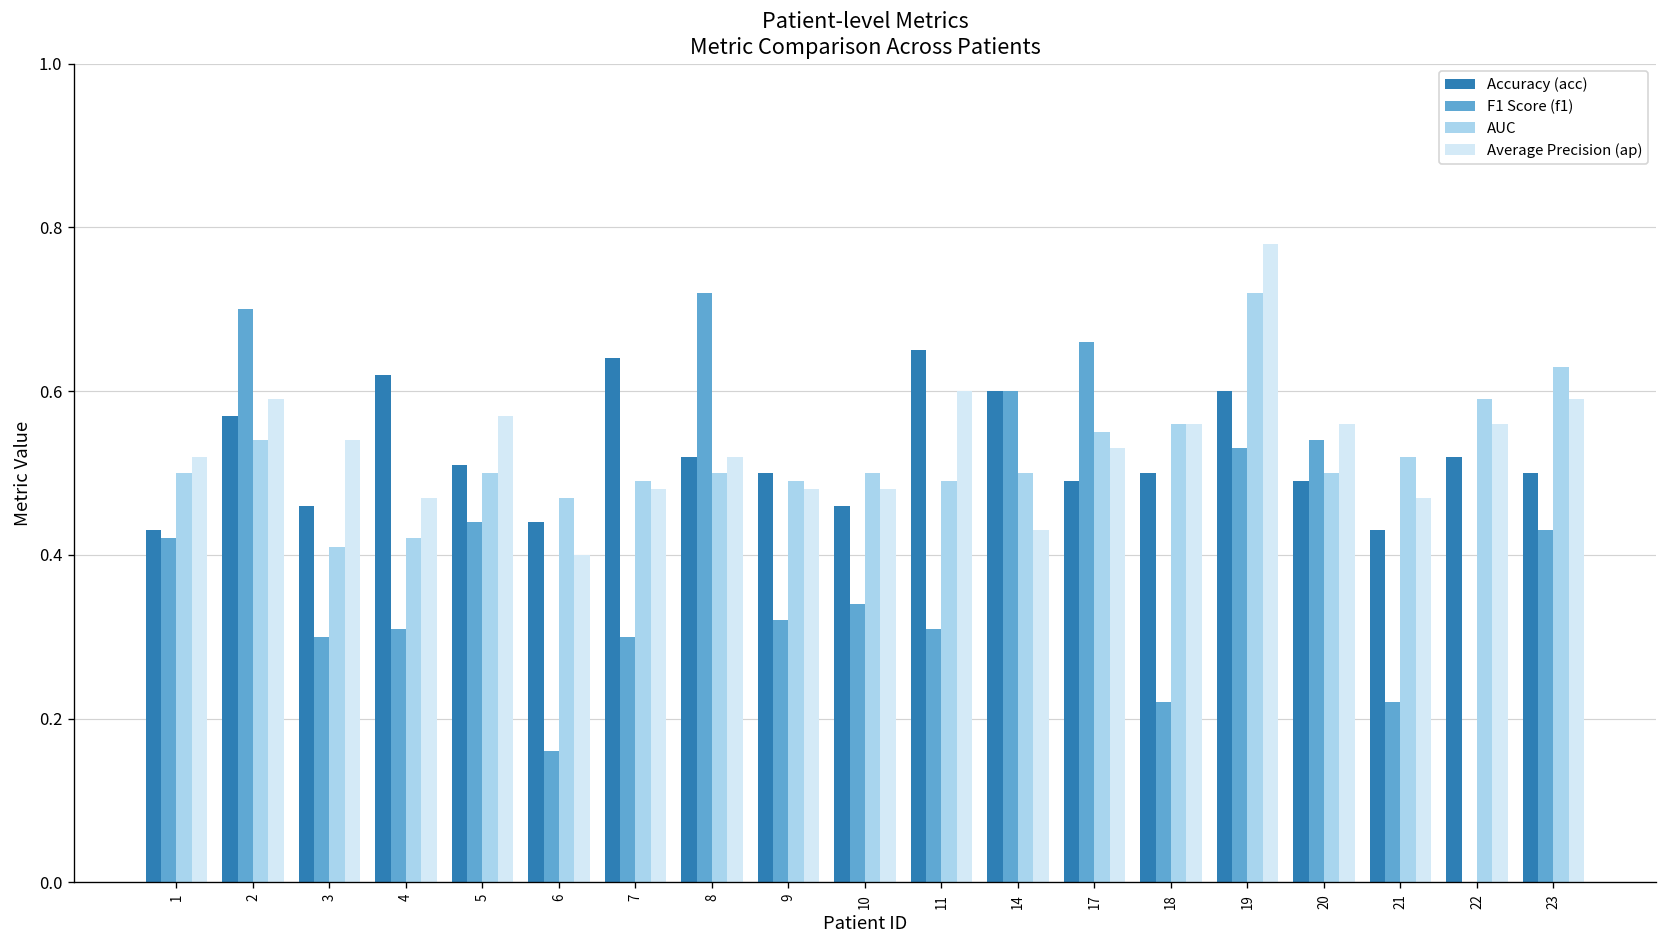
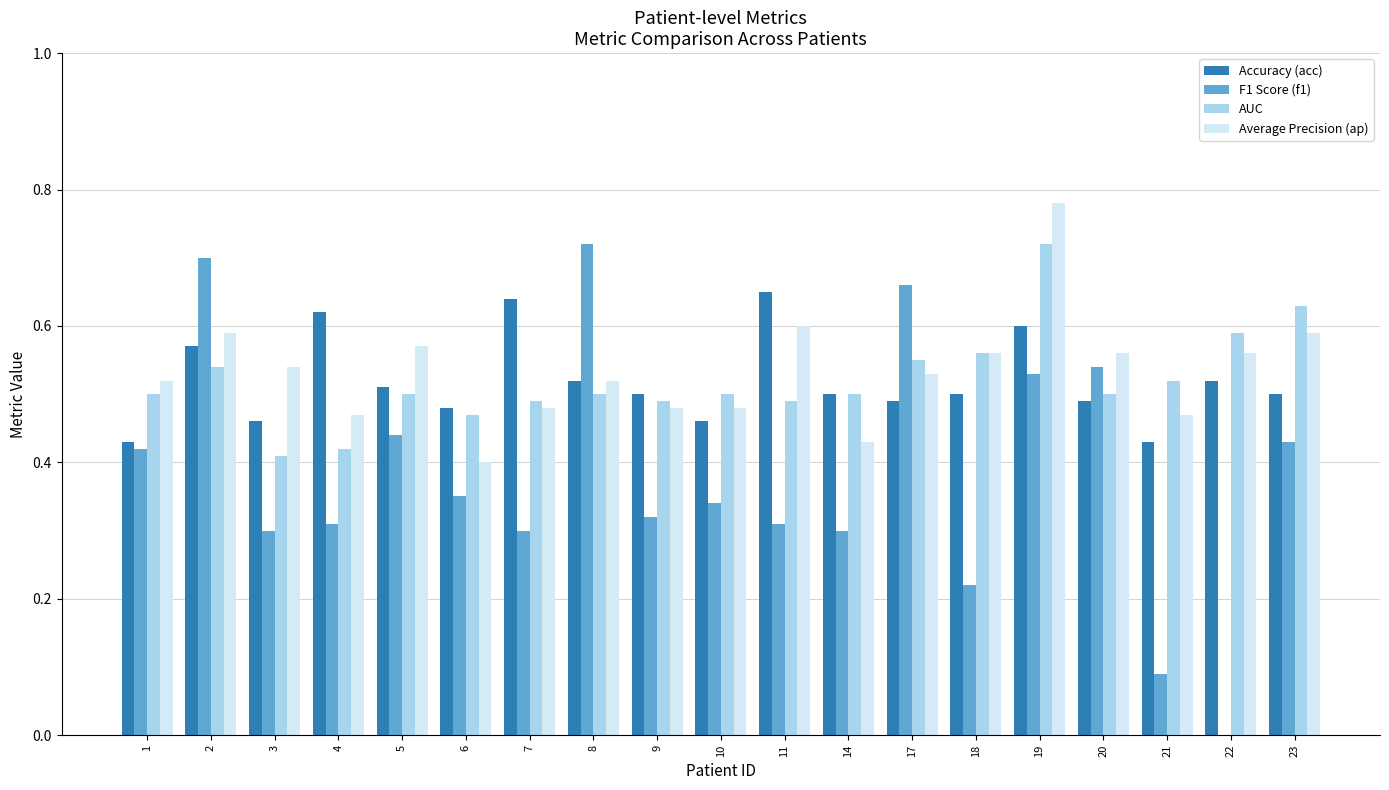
Accuracy (acc), 6: 0.44 -> 0.48
F1 Score (f1), 6: 0.16 -> 0.35
Accuracy (acc), 14: 0.6 -> 0.5
F1 Score (f1), 14: 0.6 -> 0.3
F1 Score (f1), 21: 0.22 -> 0.09
